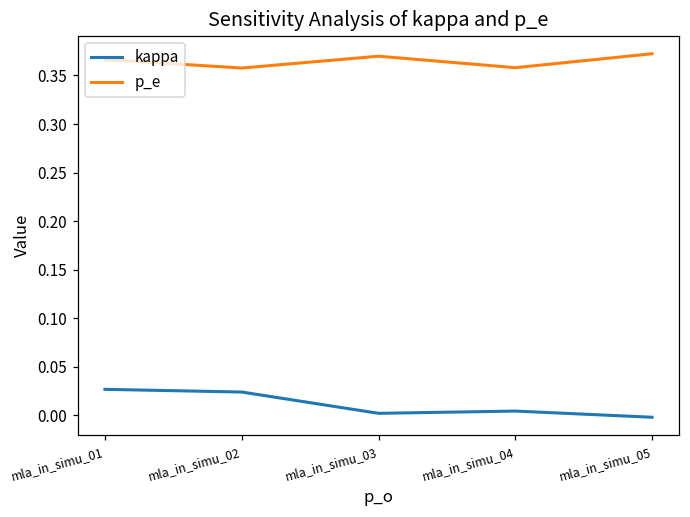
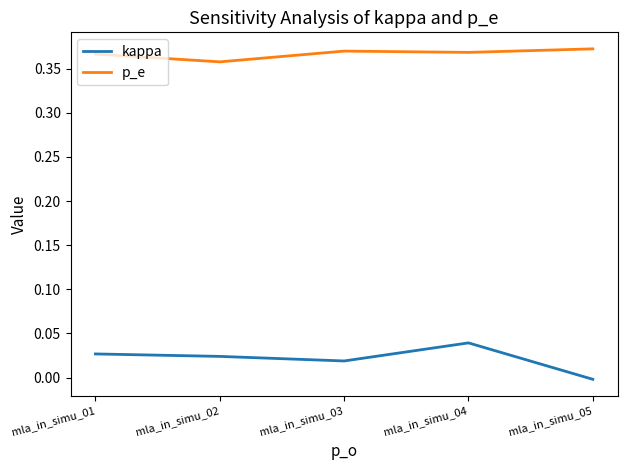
kappa, mla_in_simu_03: 0.00 -> 0.02
kappa, mla_in_simu_04: 0.00 -> 0.04
p_e, mla_in_simu_04: 0.36 -> 0.37
